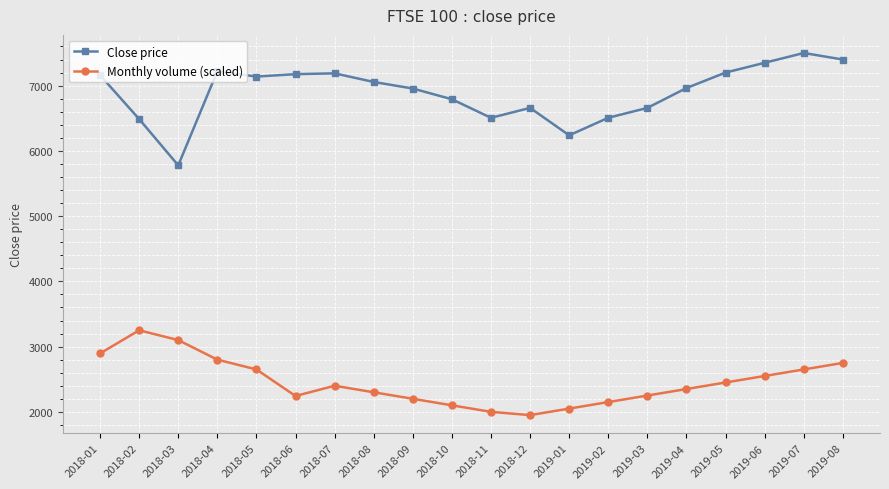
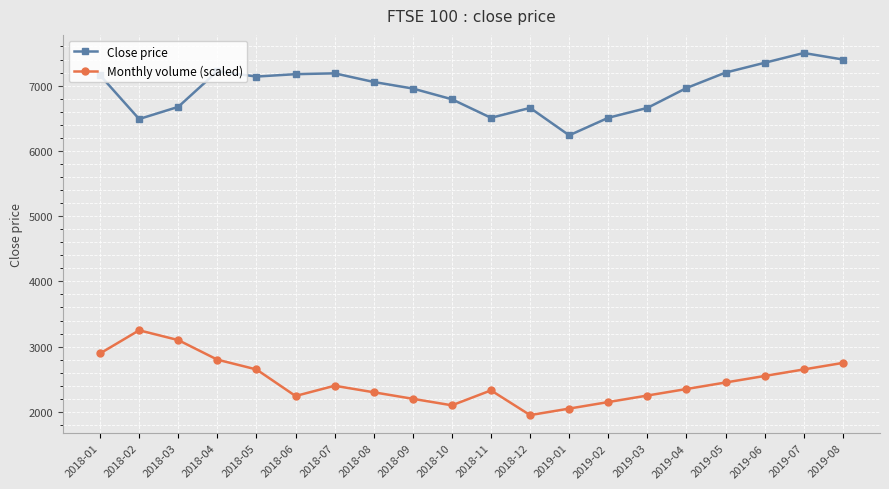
Close price, 2018-03: 5800 -> 6700
Monthly volume (scaled), 2018-11: 2000 -> 2300
